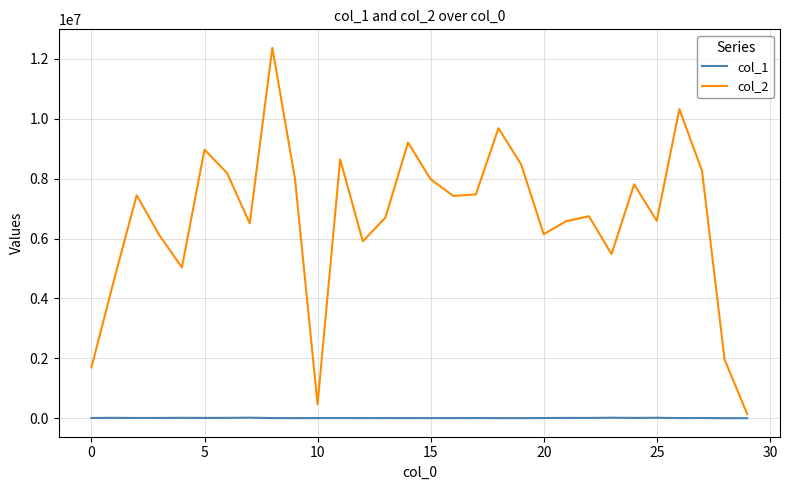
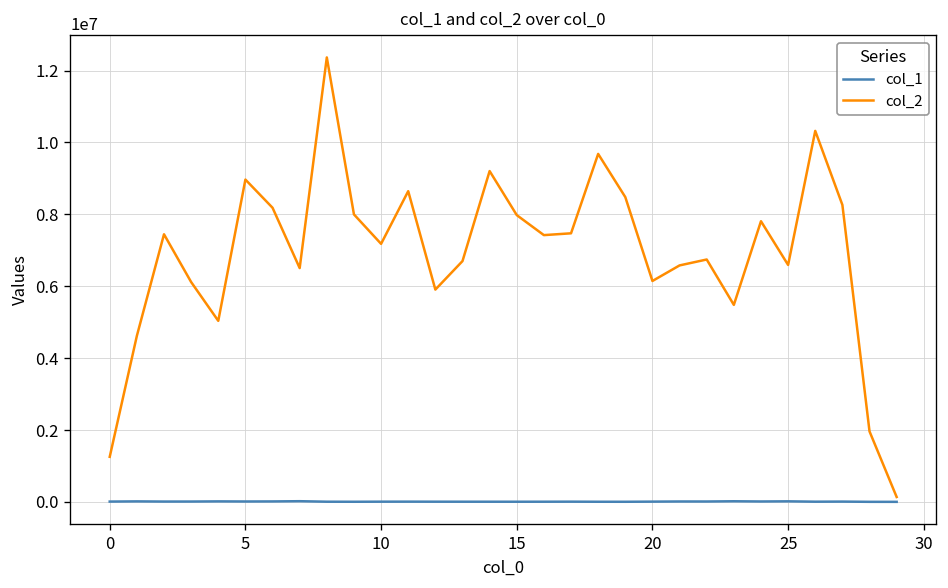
col_2, 0: 1700000 -> 1300000
col_2, 10: 500000 -> 7200000
